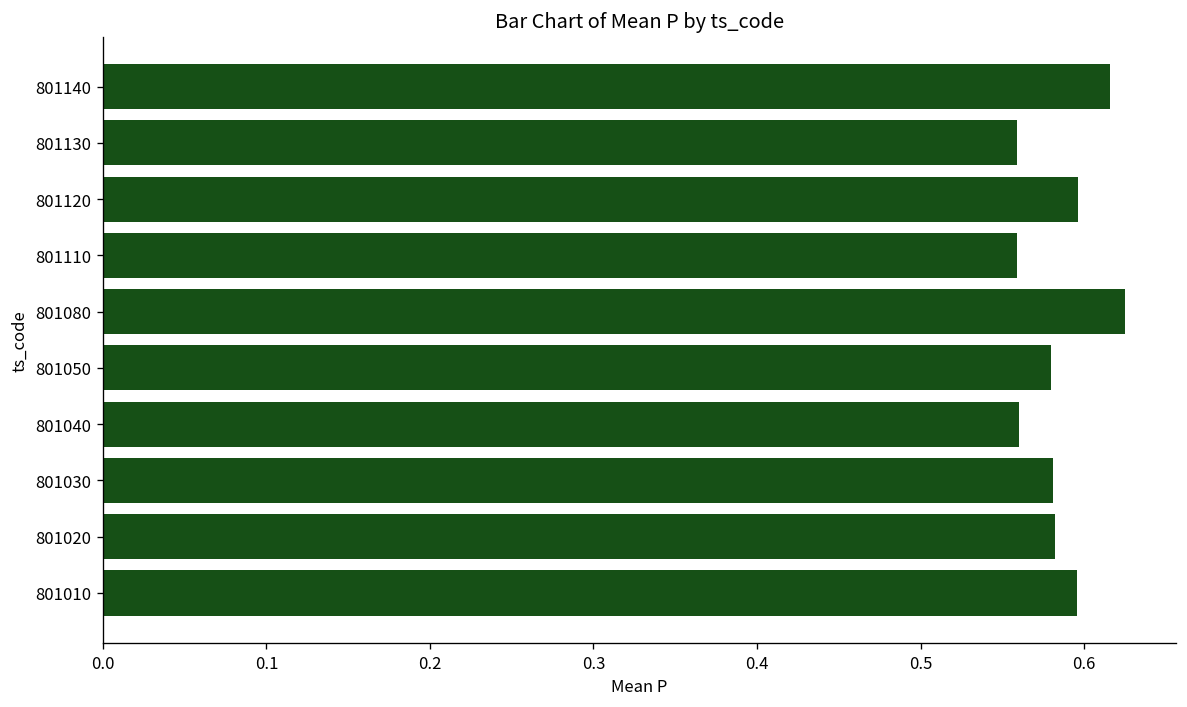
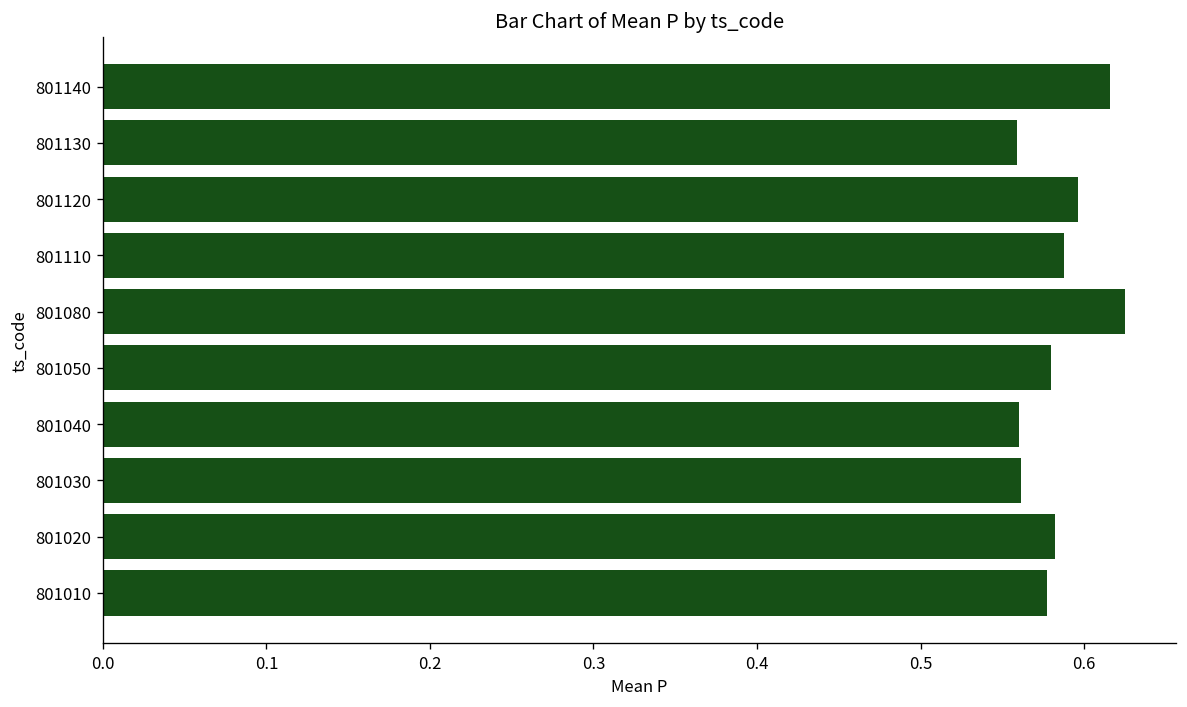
801110: 0.559 -> 0.588
801030: 0.581 -> 0.562
801010: 0.596 -> 0.578
